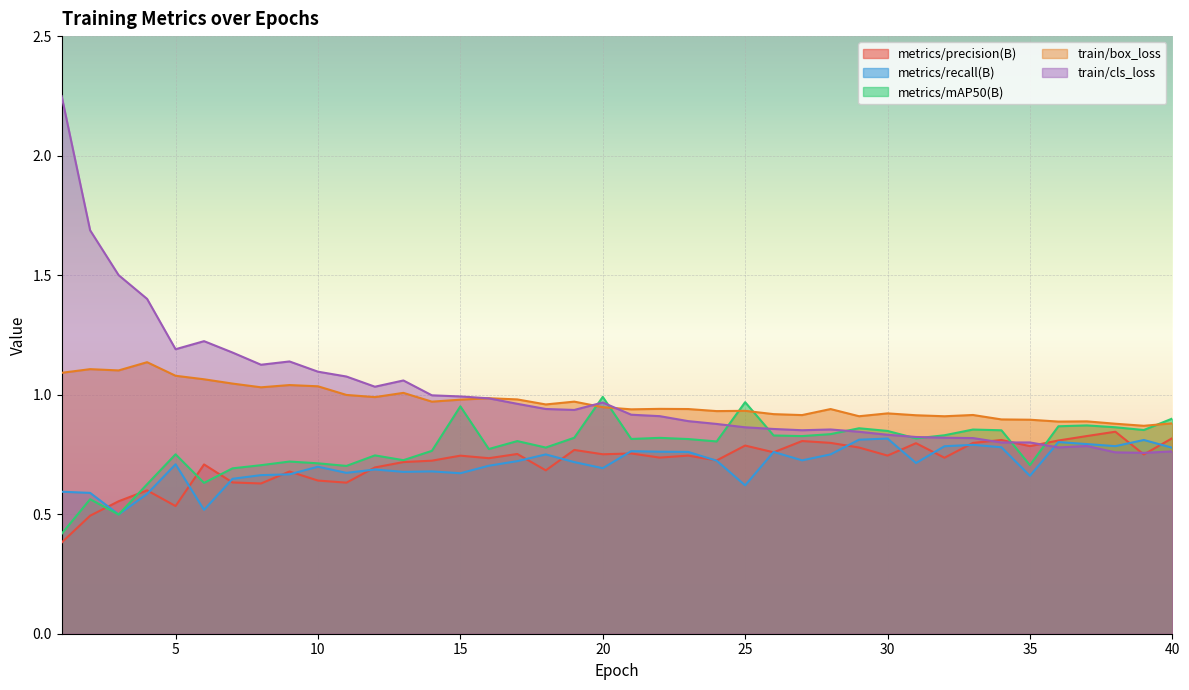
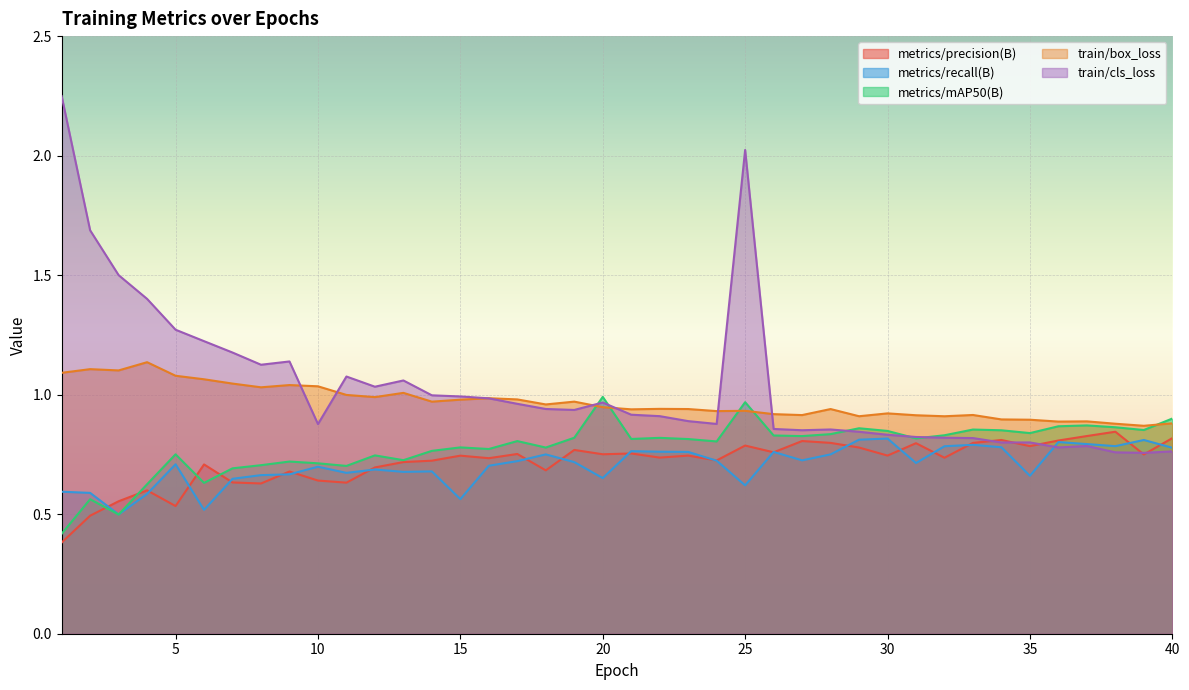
train/cls_loss, 5: 1.19 -> 1.27
train/cls_loss, 10: 1.10 -> 0.88
metrics/recall(B), 15: 0.67 -> 0.56
metrics/mAP50(B), 15: 0.95 -> 0.78
metrics/recall(B), 20: 0.69 -> 0.65
train/cls_loss, 25: 0.86 -> 2.02
metrics/mAP50(B), 35: 0.71 -> 0.84
